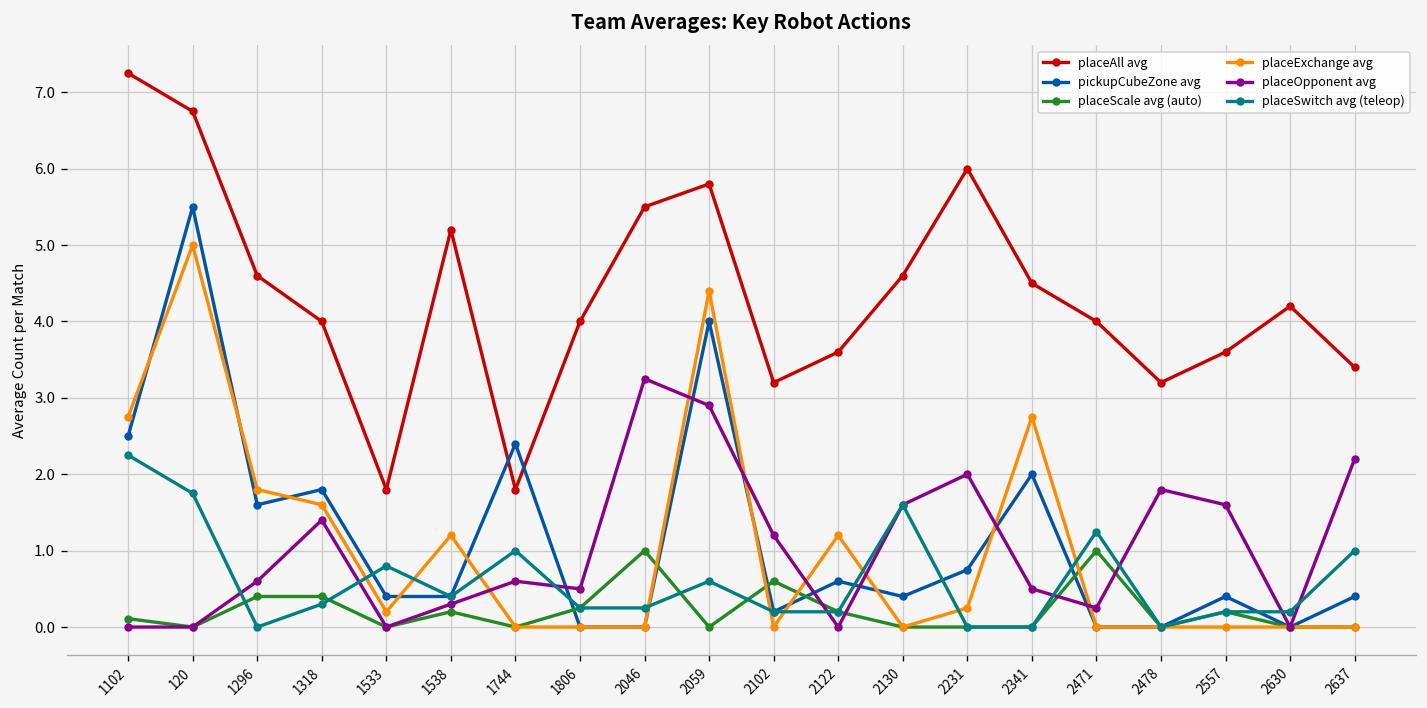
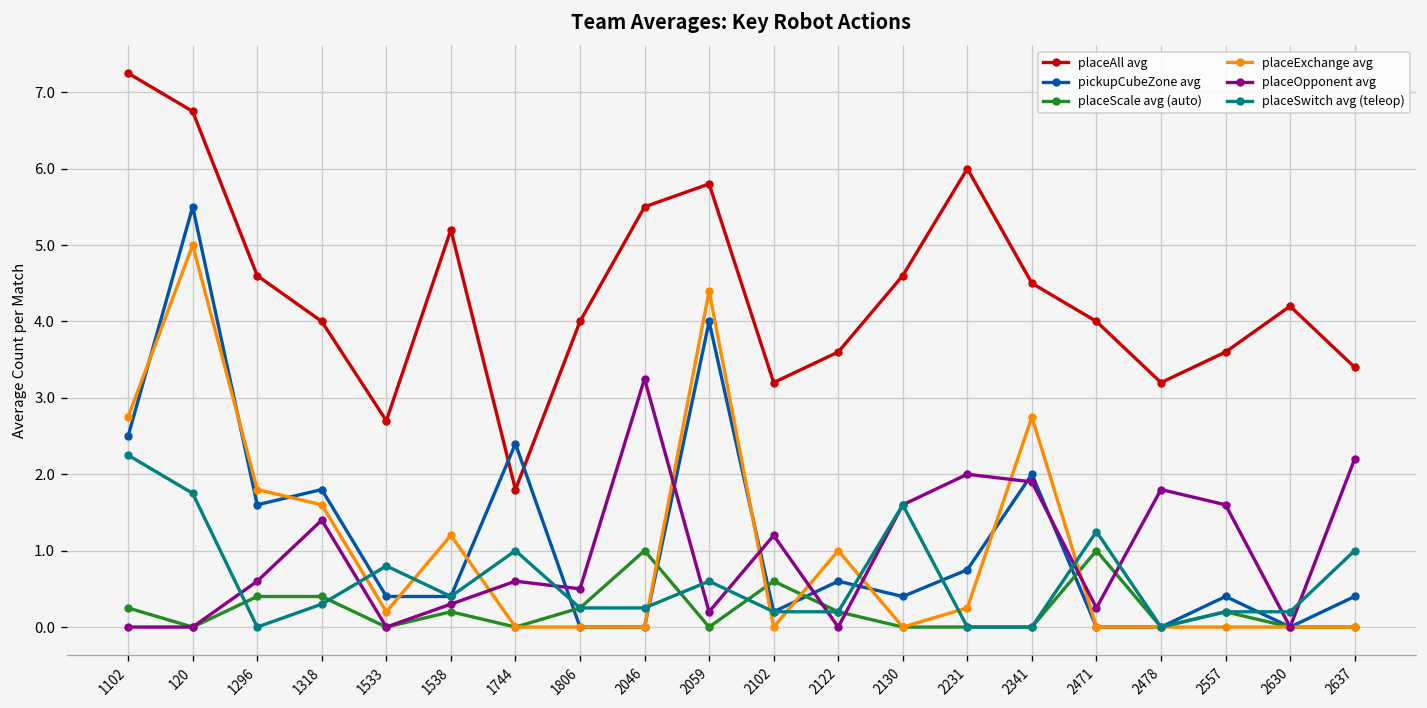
placeScale avg (auto), 1102: 0.1 -> 0.3
placeAll avg, 1533: 1.8 -> 2.7
placeOpponent avg, 2059: 2.9 -> 0.2
placeExchange avg, 2122: 1.2 -> 1.0
placeOpponent avg, 2341: 0.5 -> 1.9
